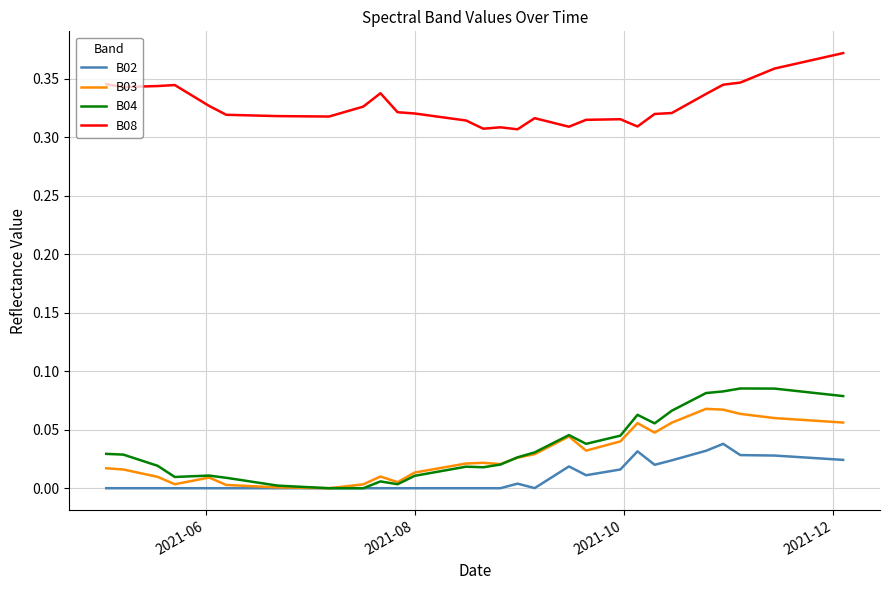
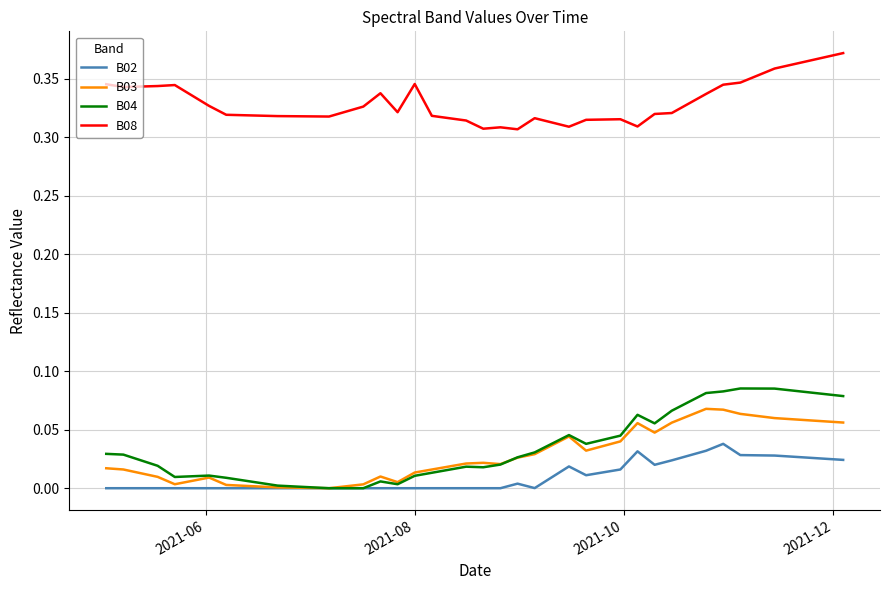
B08, 2021-08: 0.320 -> 0.345
